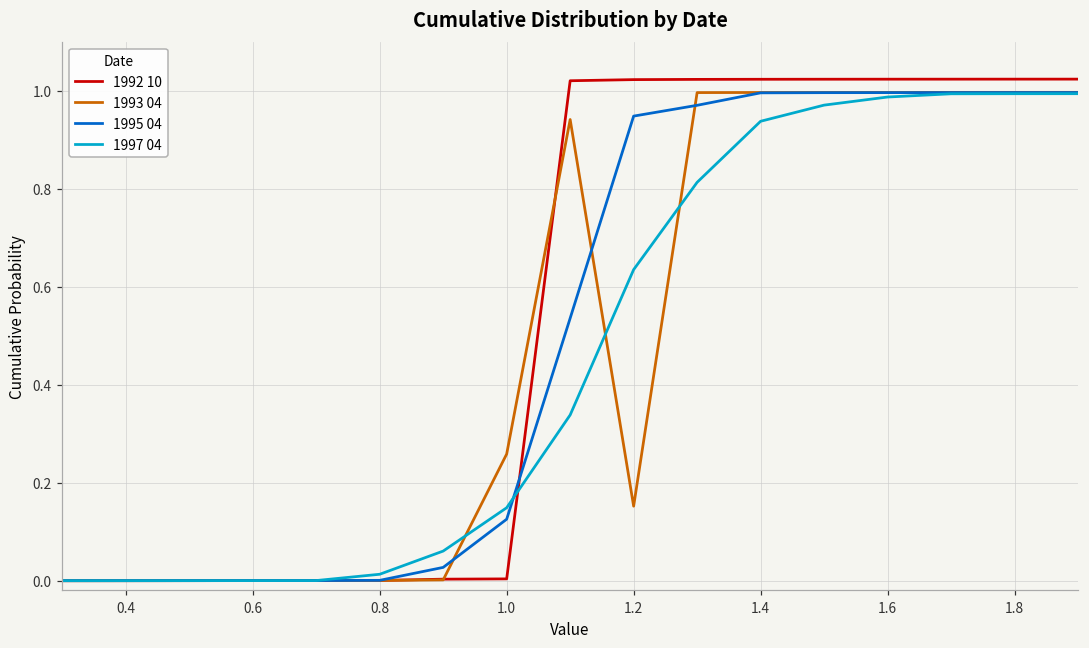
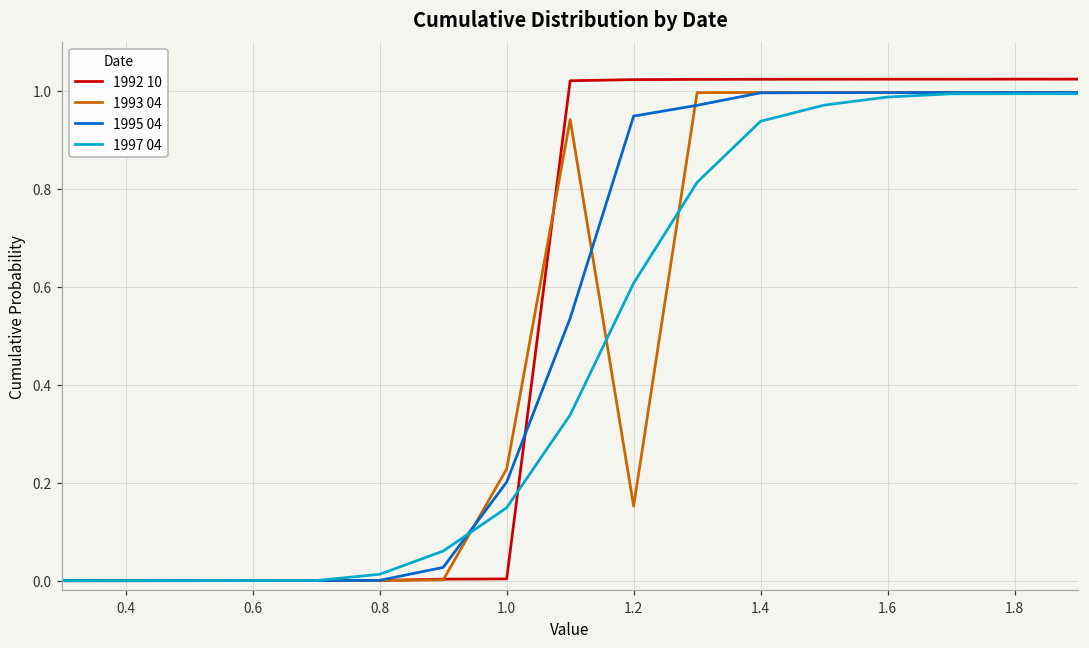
1993 04, 1.0: 0.26 -> 0.23
1995 04, 1.0: 0.13 -> 0.20
1997 04, 1.2: 0.63 -> 0.61
